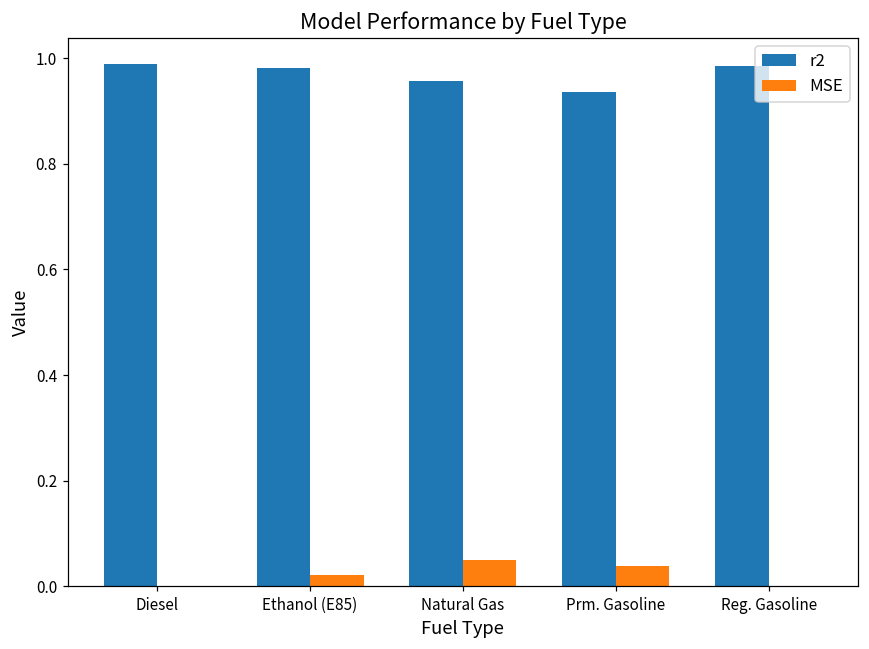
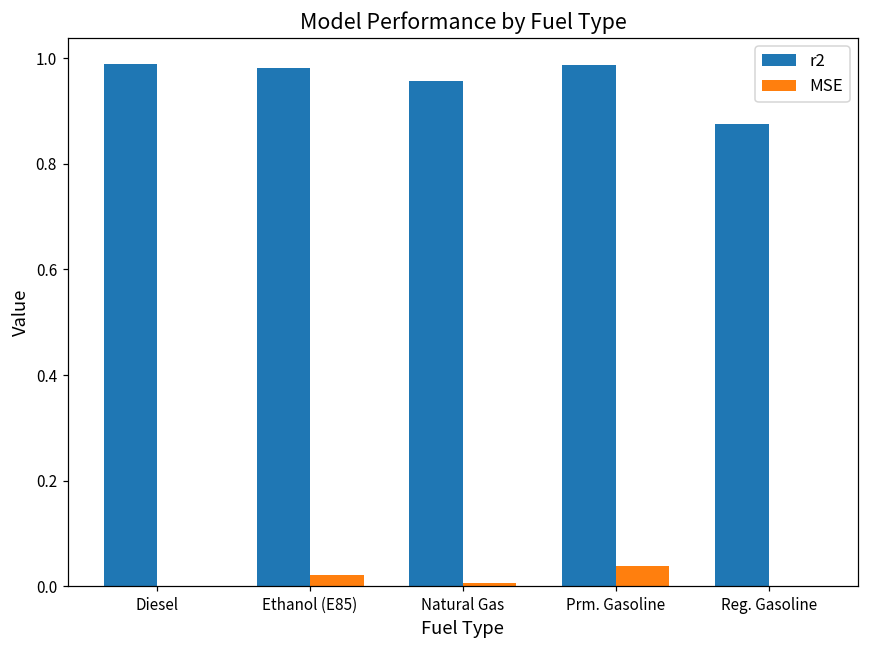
MSE, Natural Gas: 0.05 -> 0.01
r2, Prm. Gasoline: 0.94 -> 0.99
r2, Reg. Gasoline: 0.99 -> 0.88
